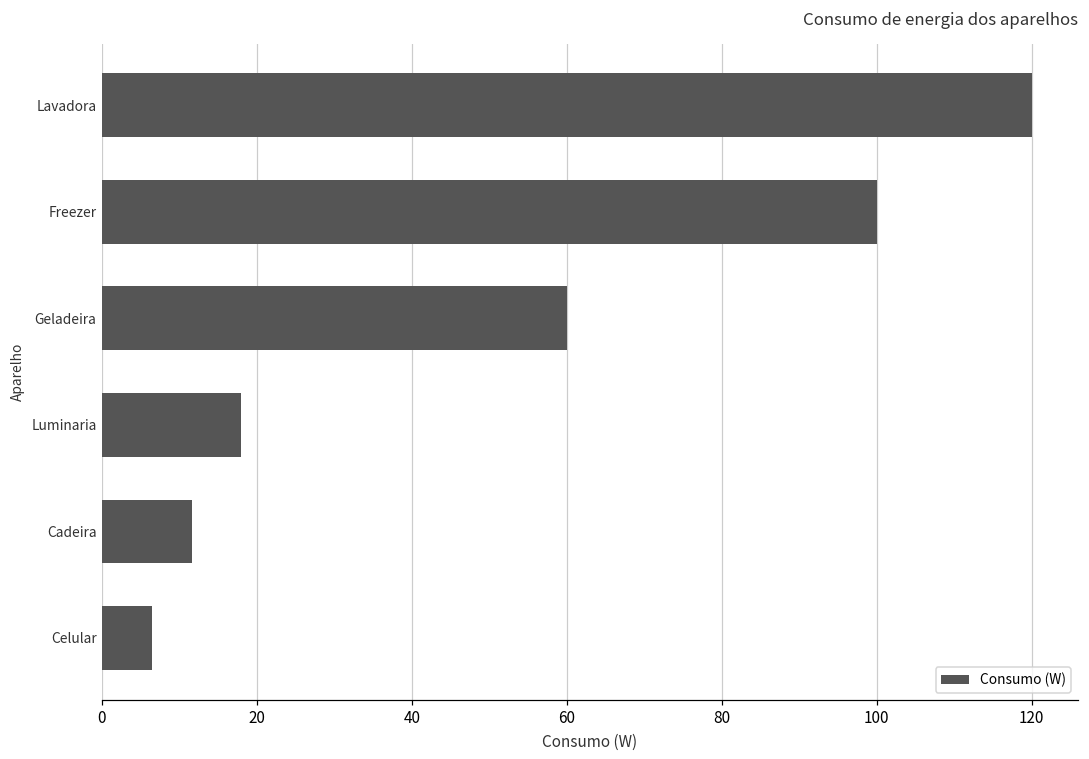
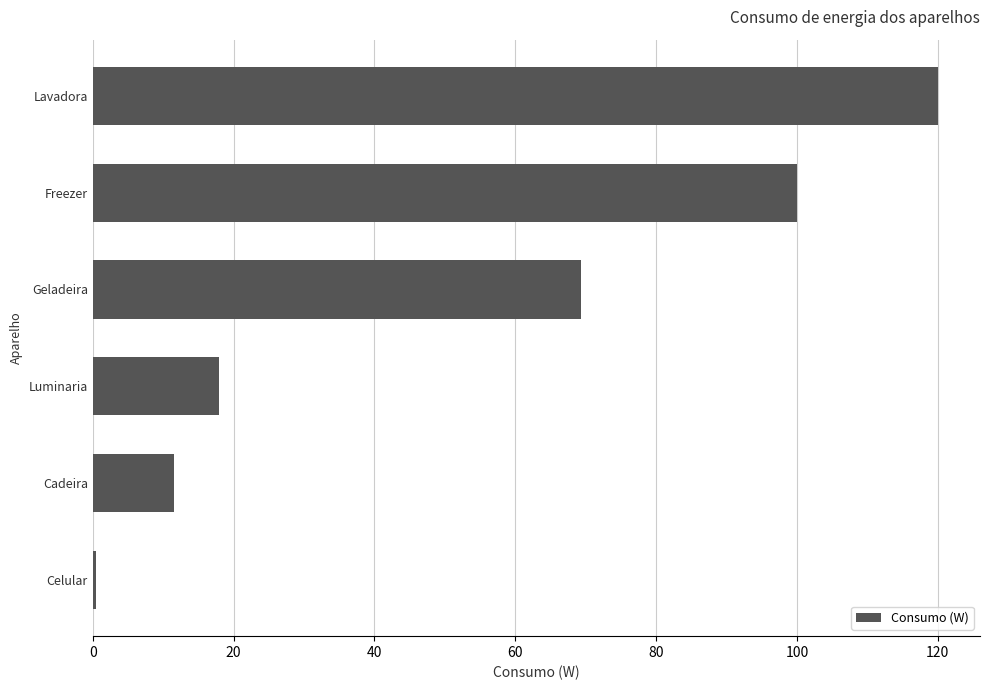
Geladeira: 60 -> 69
Celular: 6 -> 1
